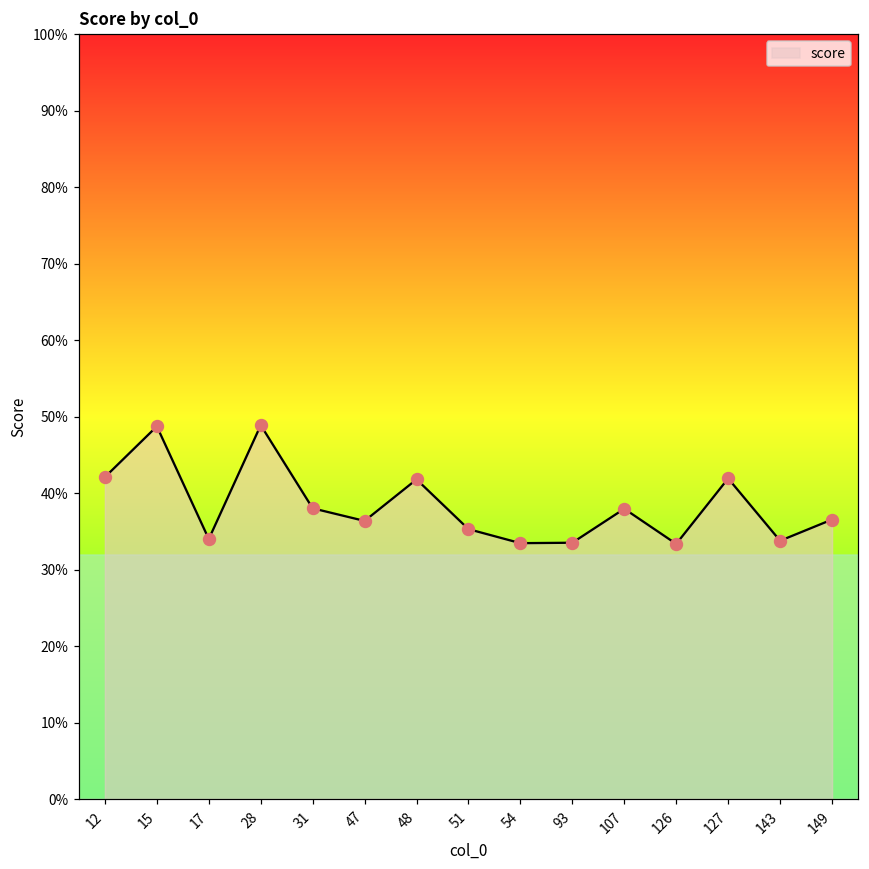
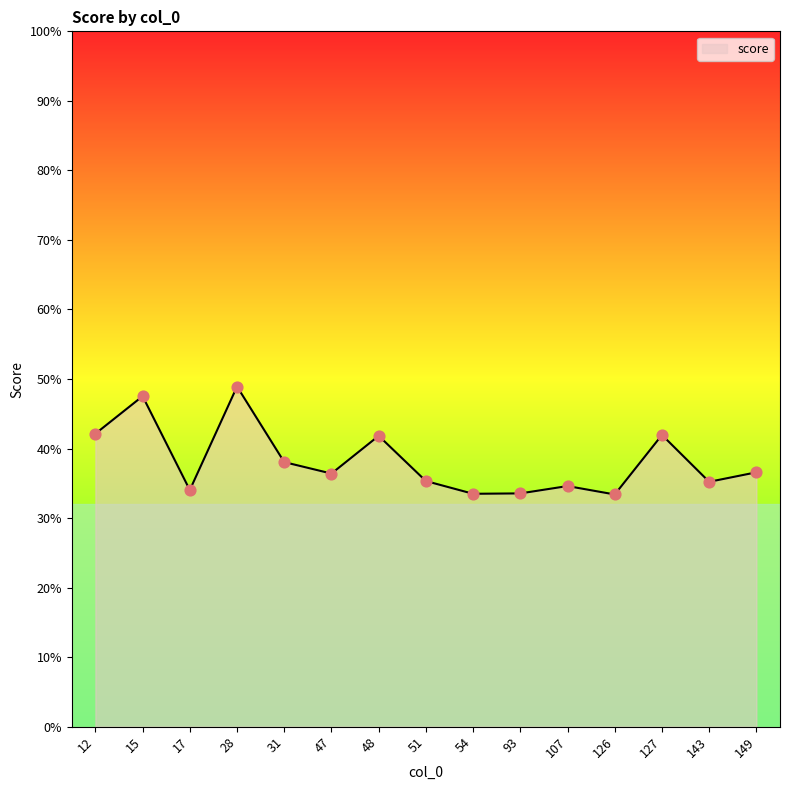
15: 49% -> 48%
107: 38% -> 35%
143: 34% -> 35%
